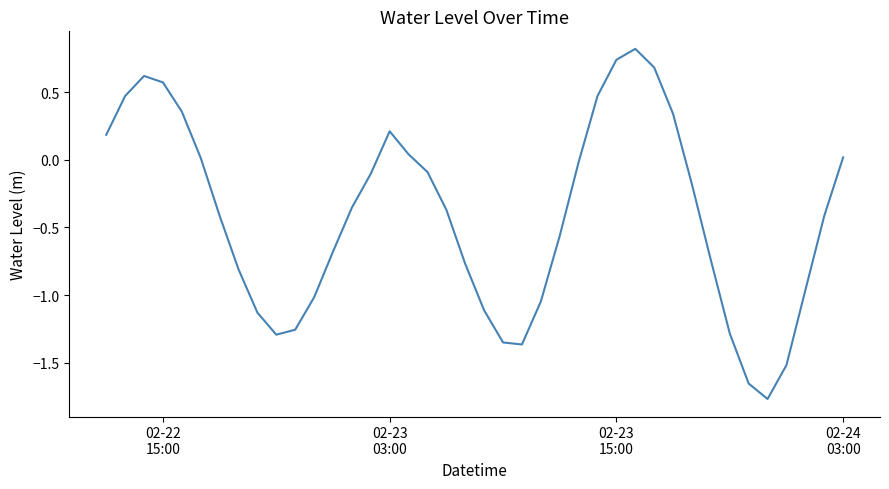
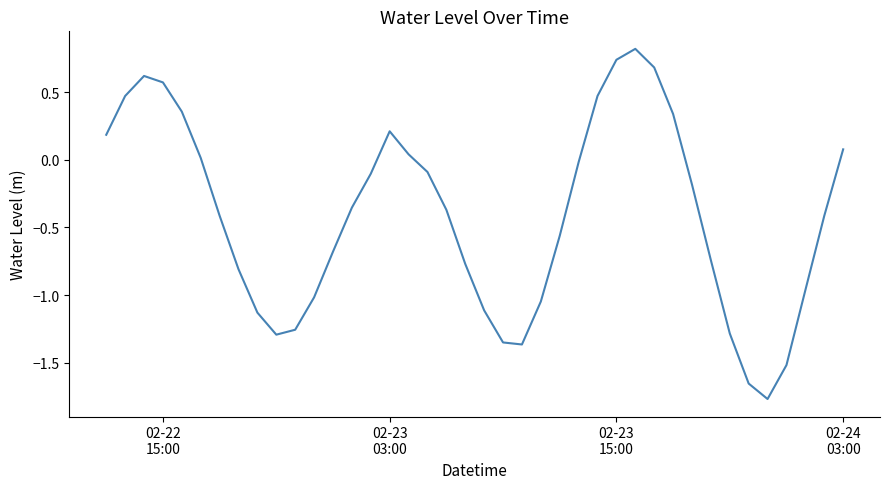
02-24 03:00: 0.02 -> 0.08
